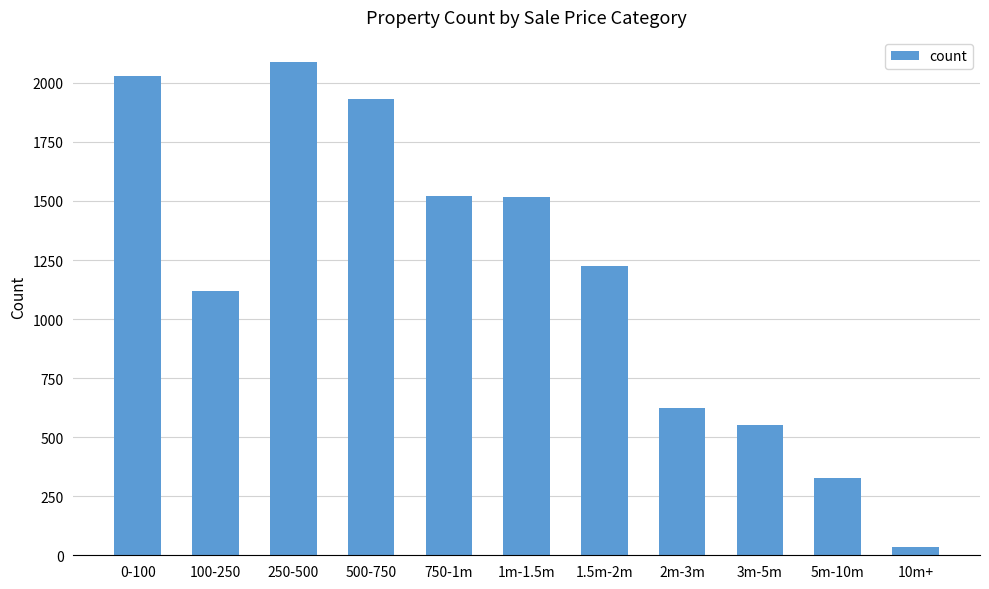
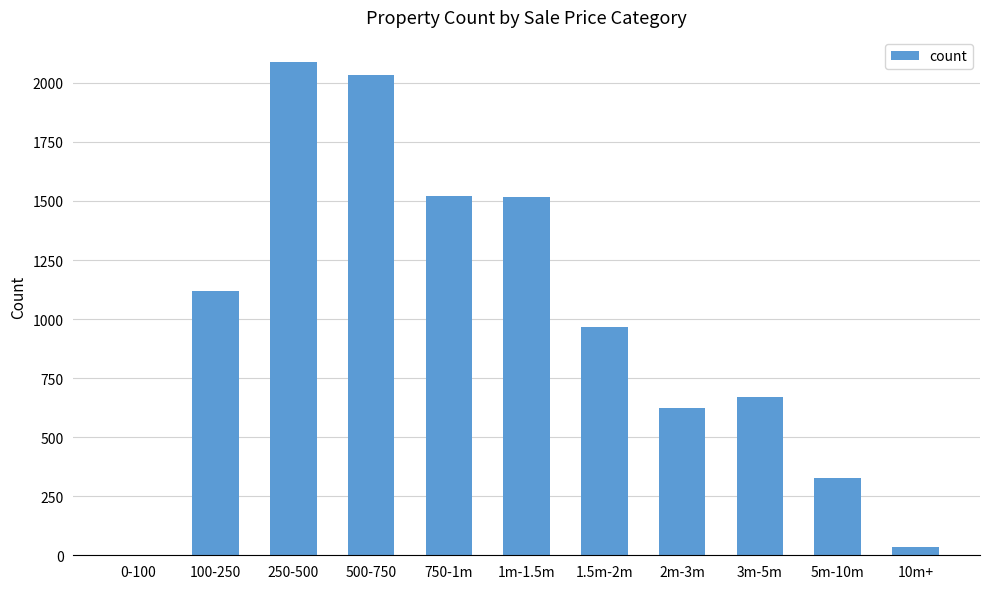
0-100: 2030 -> 0
500-750: 1930 -> 2030
1.5m-2m: 1220 -> 970
3m-5m: 550 -> 670
